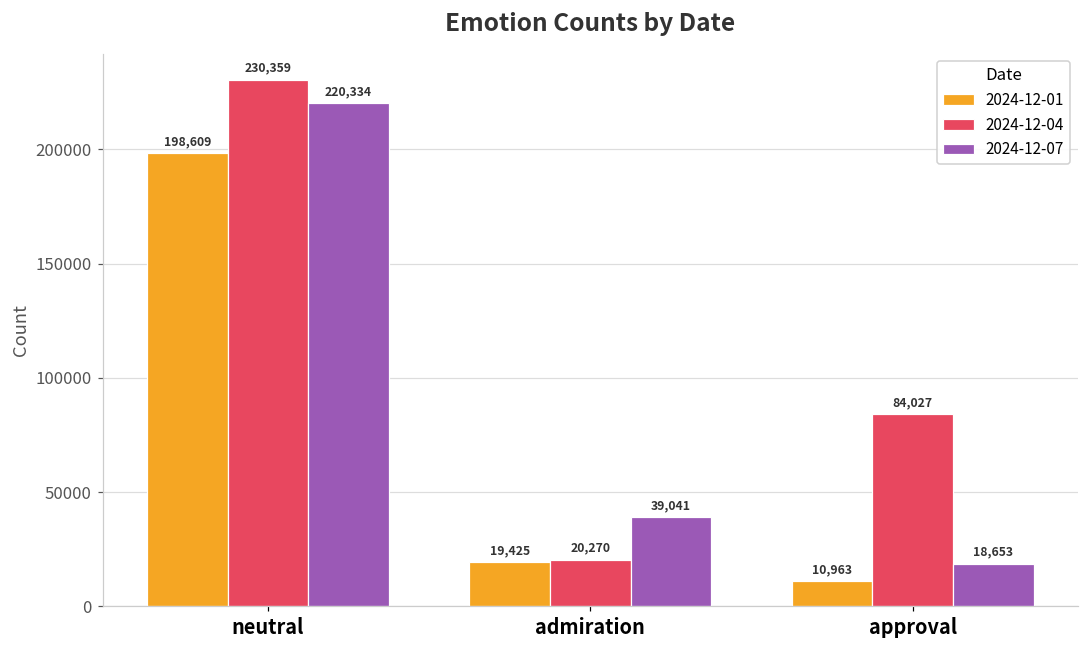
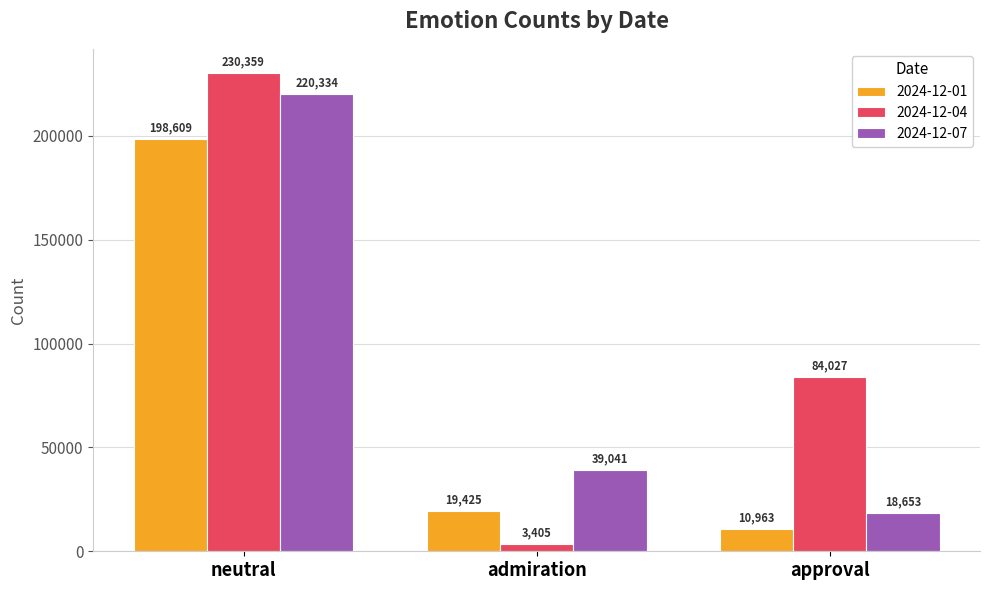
2024-12-04, admiration: 20,270 -> 3,405
